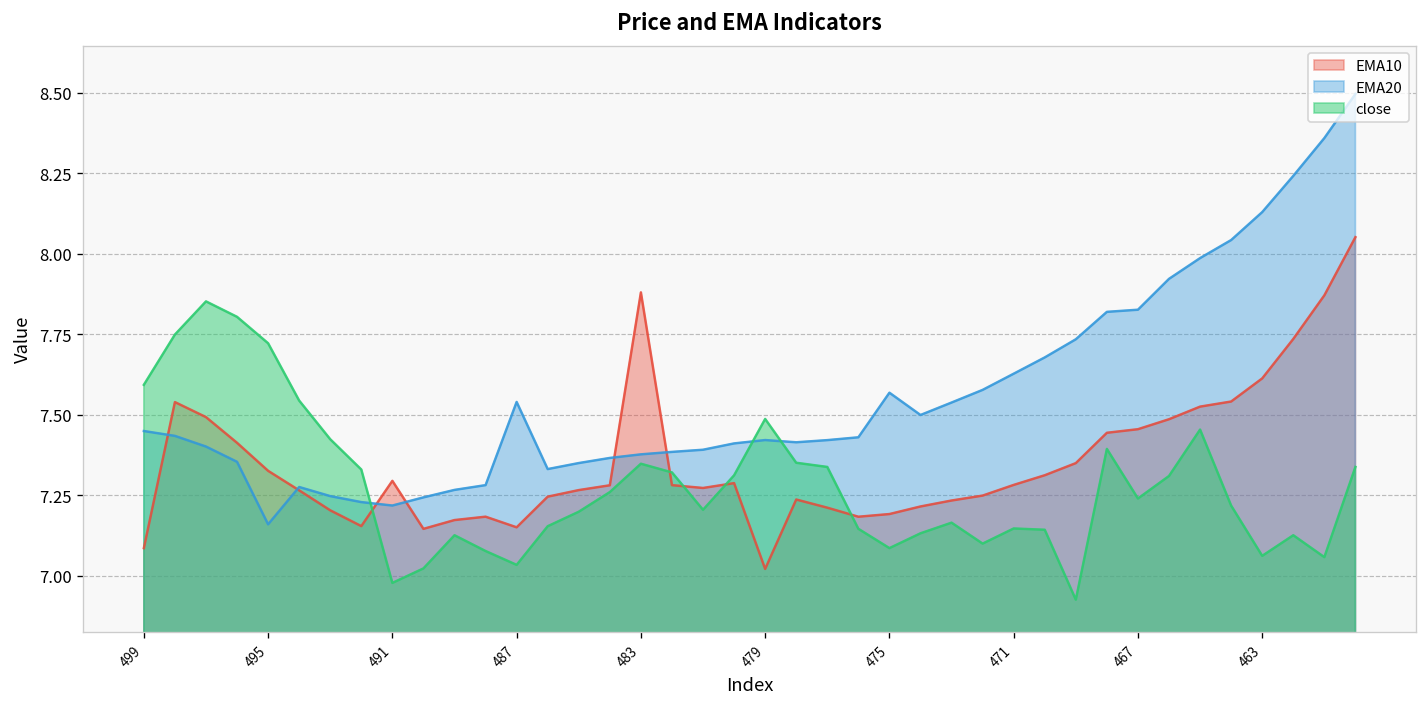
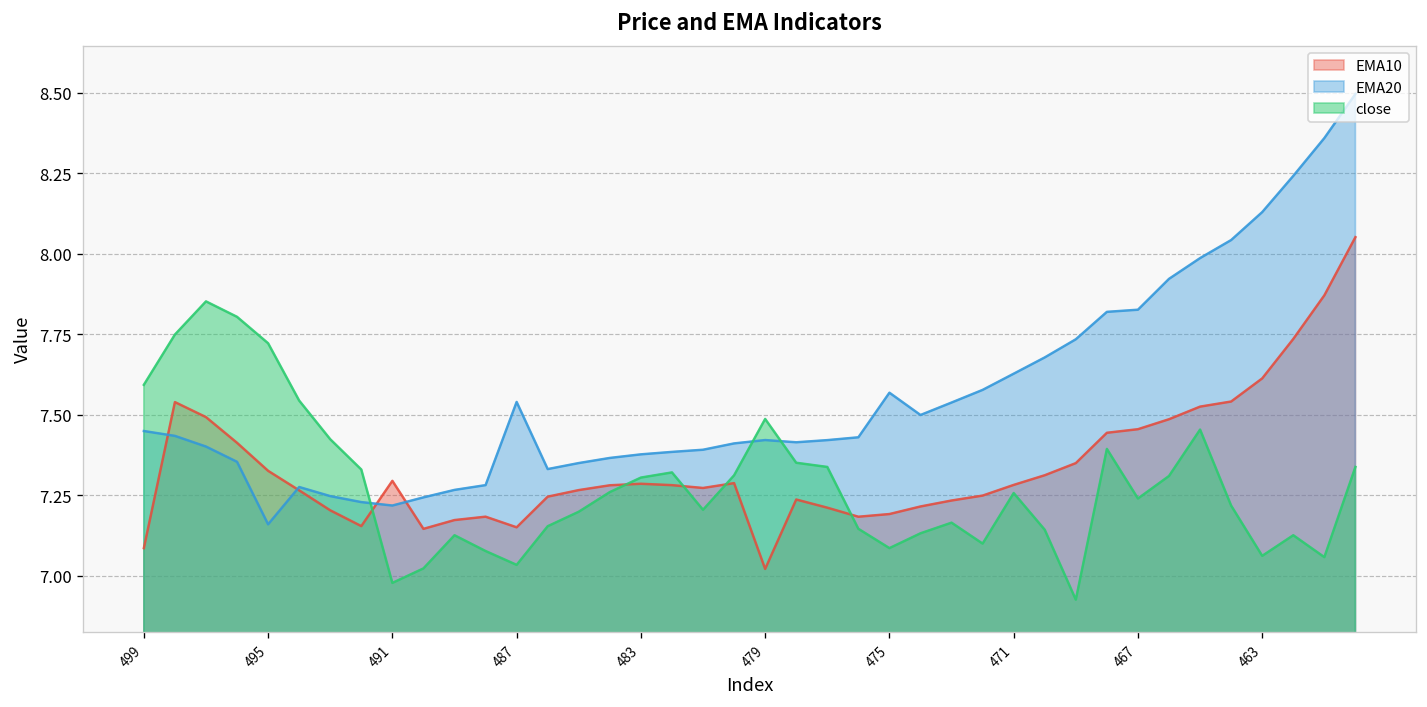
EMA10, 483: 7.88 -> 7.29
close, 483: 7.35 -> 7.31
close, 471: 7.15 -> 7.26
